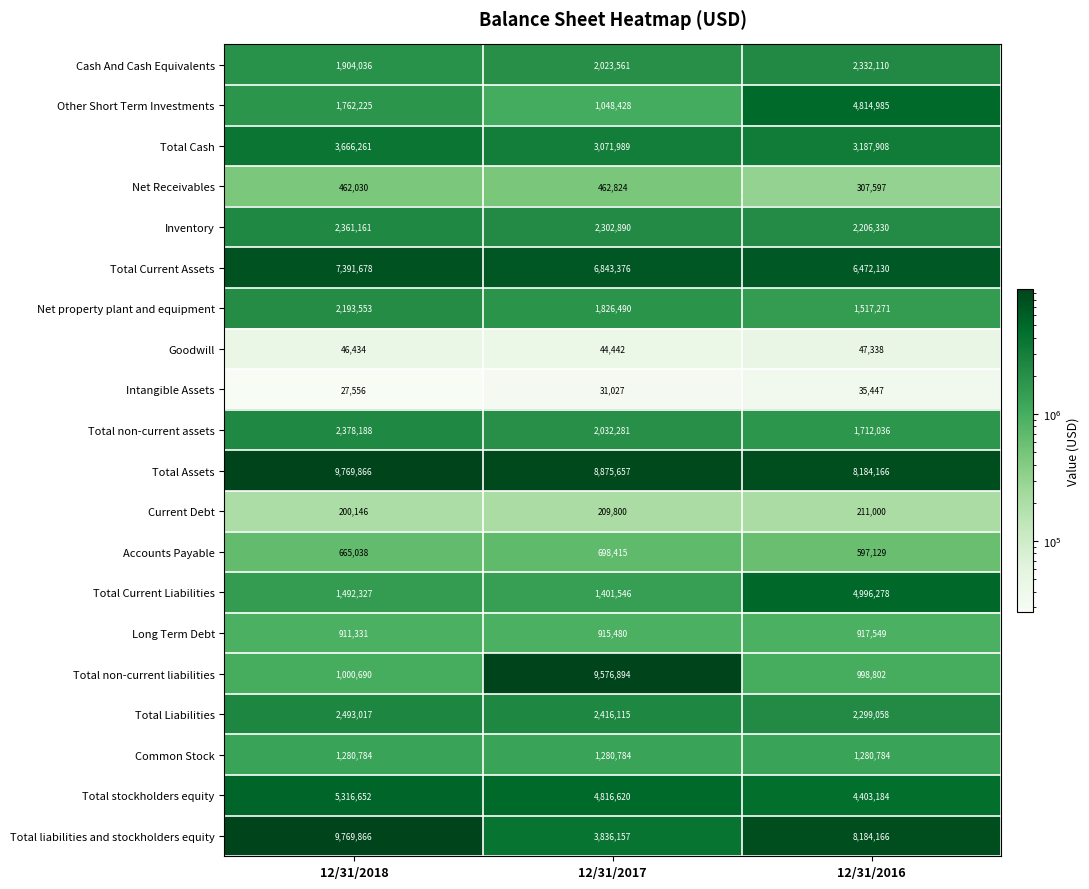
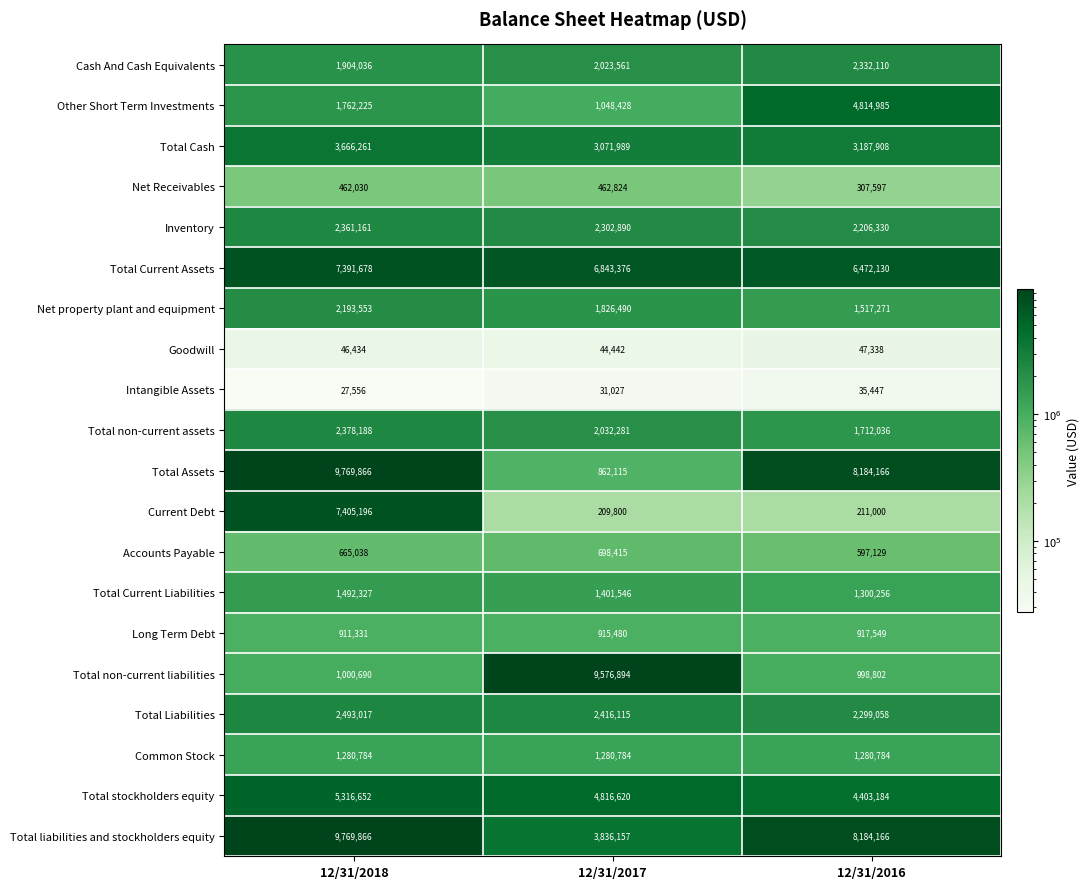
Total Assets, 12/31/2017: 8,875,657 -> 862,115
Current Debt, 12/31/2018: 200,146 -> 7,405,196
Total Current Liabilities, 12/31/2016: 4,996,278 -> 1,300,256
